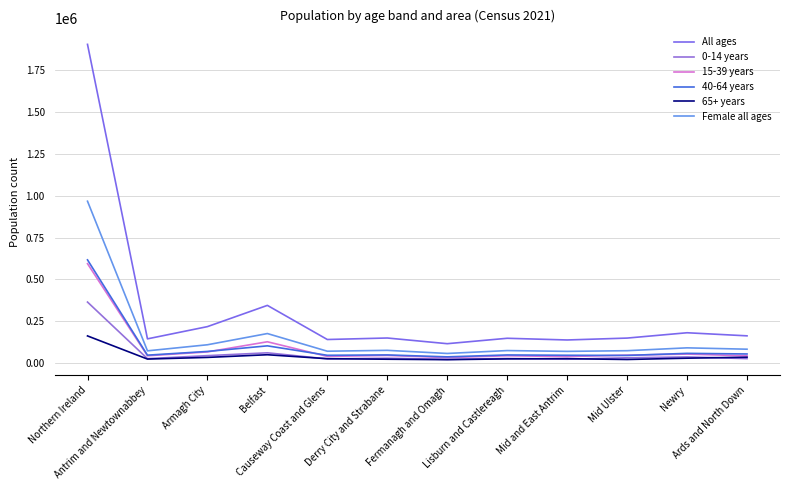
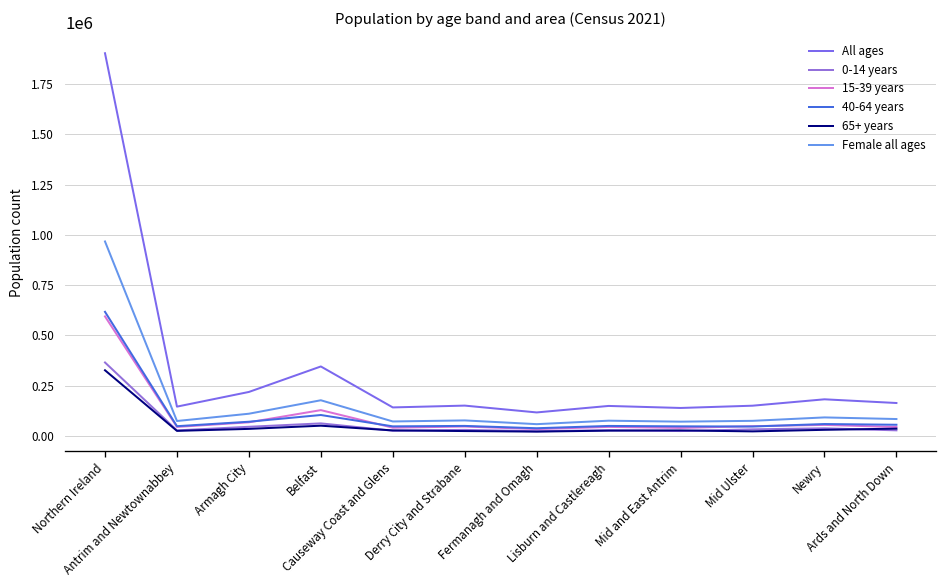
65+ years, Northern Ireland: 160000 -> 330000
